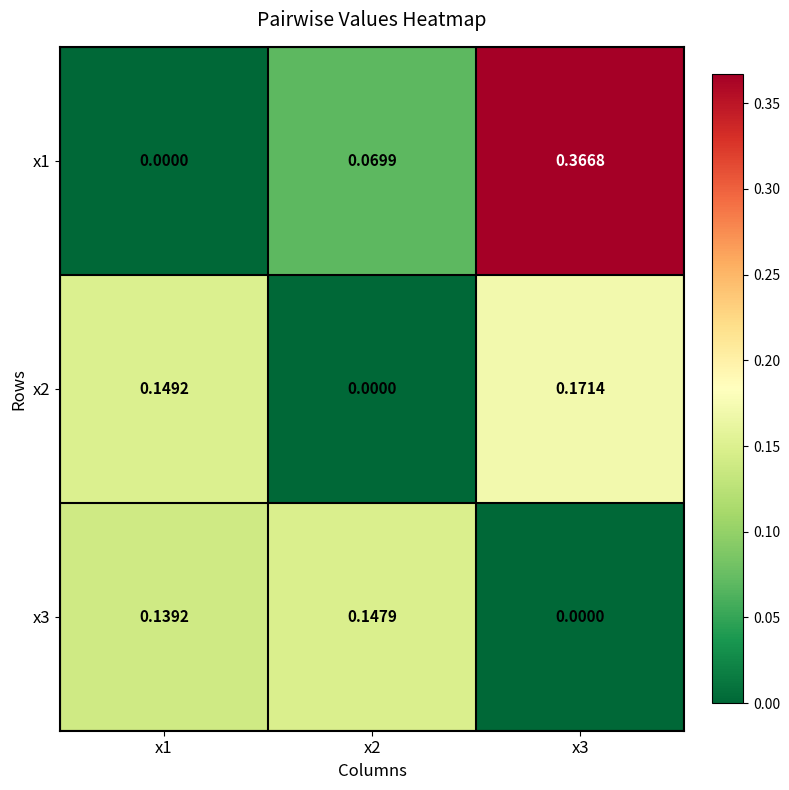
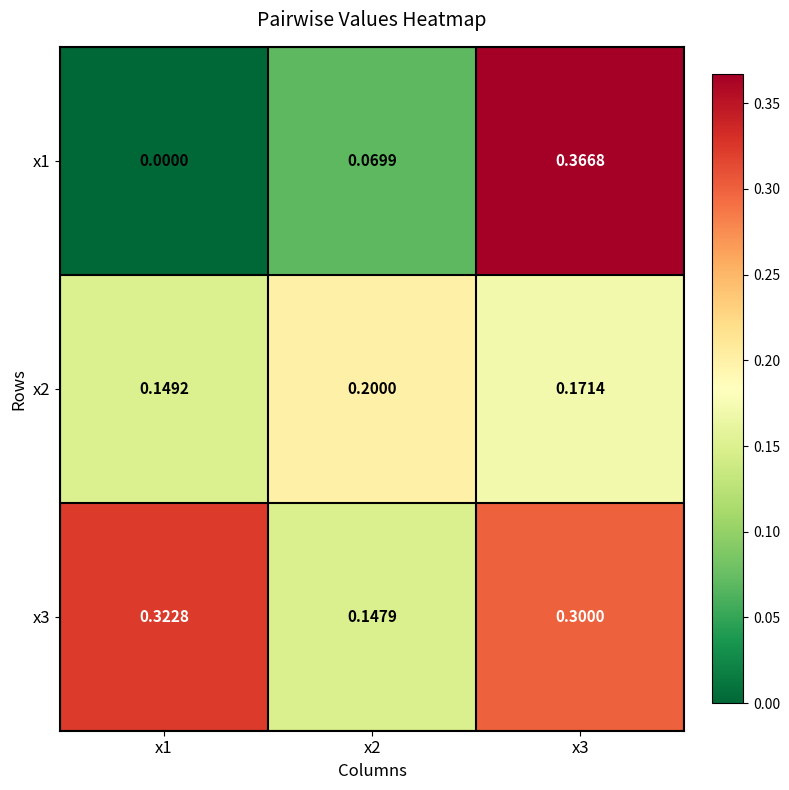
x2, x2: 0.0000 -> 0.2000
x3, x1: 0.1392 -> 0.3228
x3, x3: 0.0000 -> 0.3000
